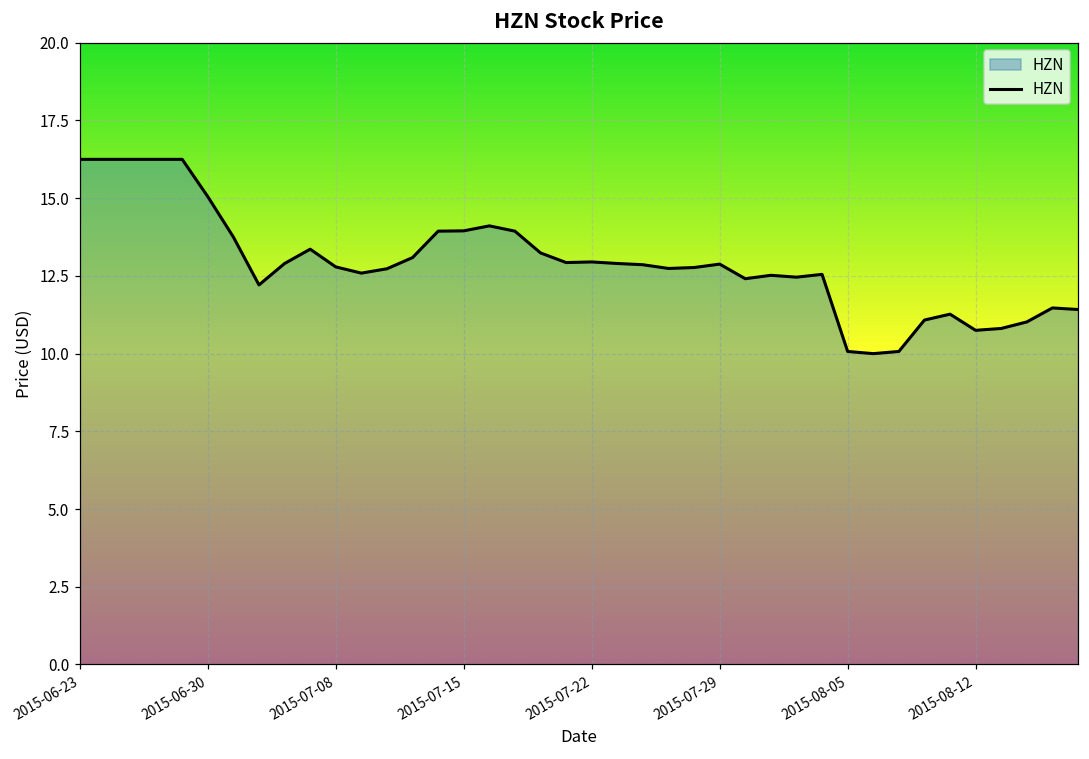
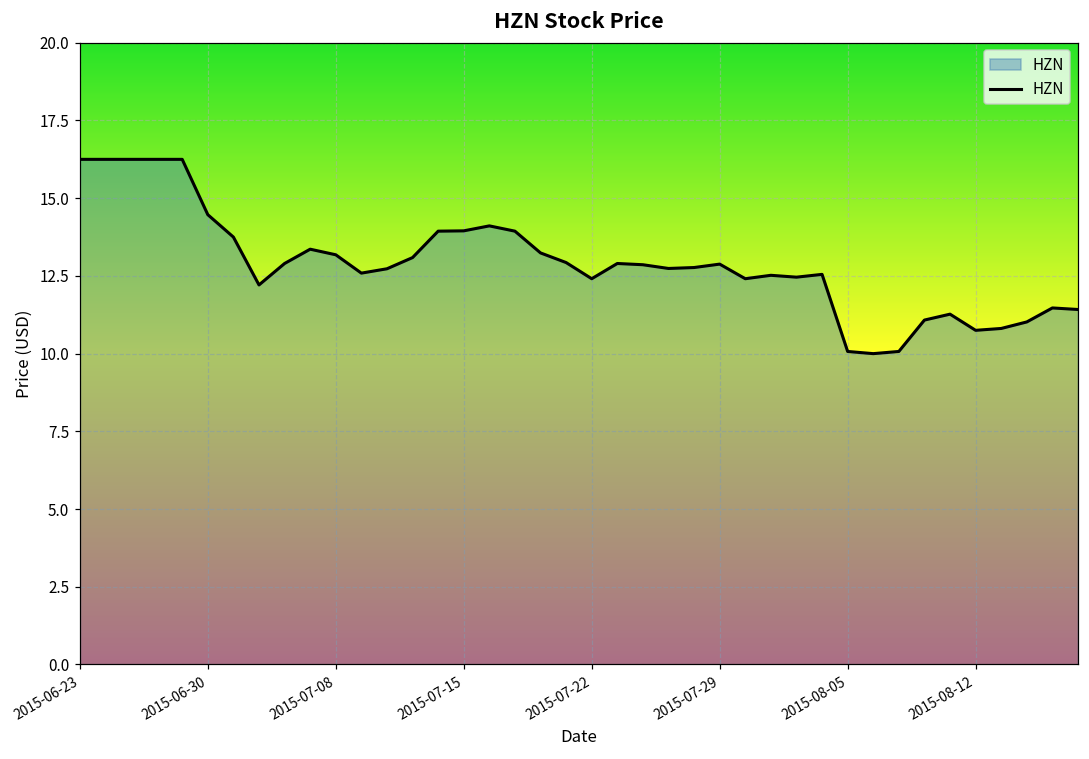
2015-06-30: 15.1 -> 14.5
2015-07-08: 12.8 -> 13.2
2015-07-22: 13.0 -> 12.4
